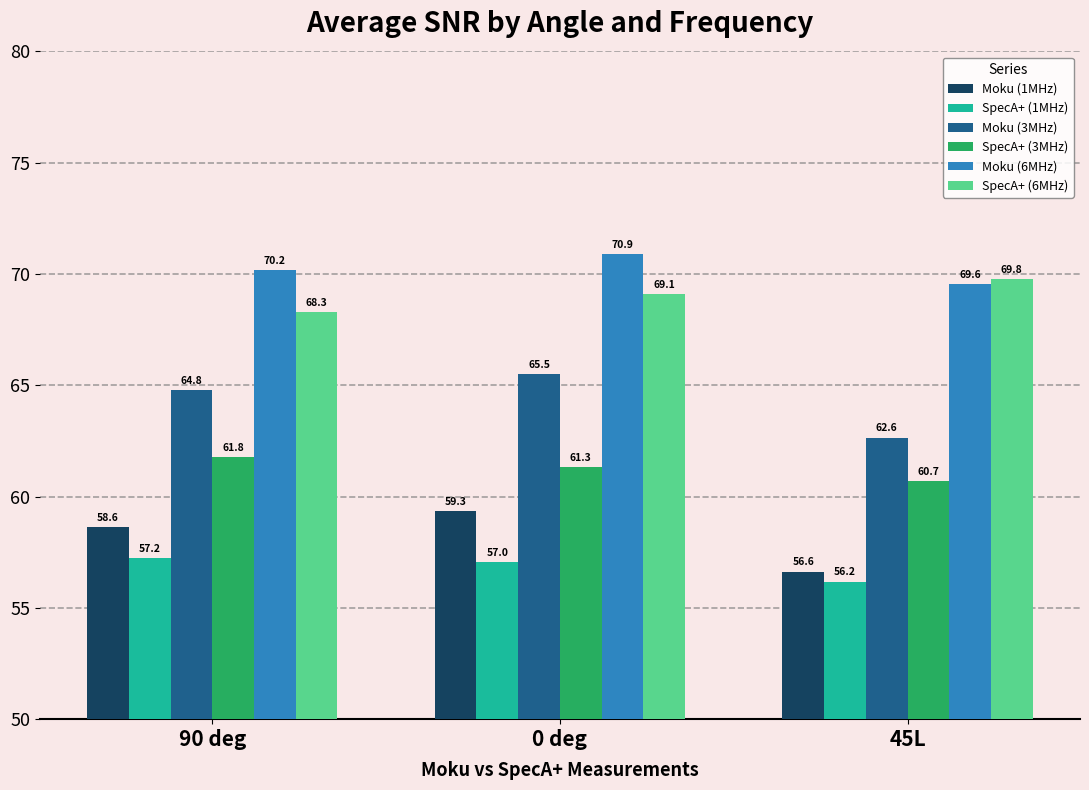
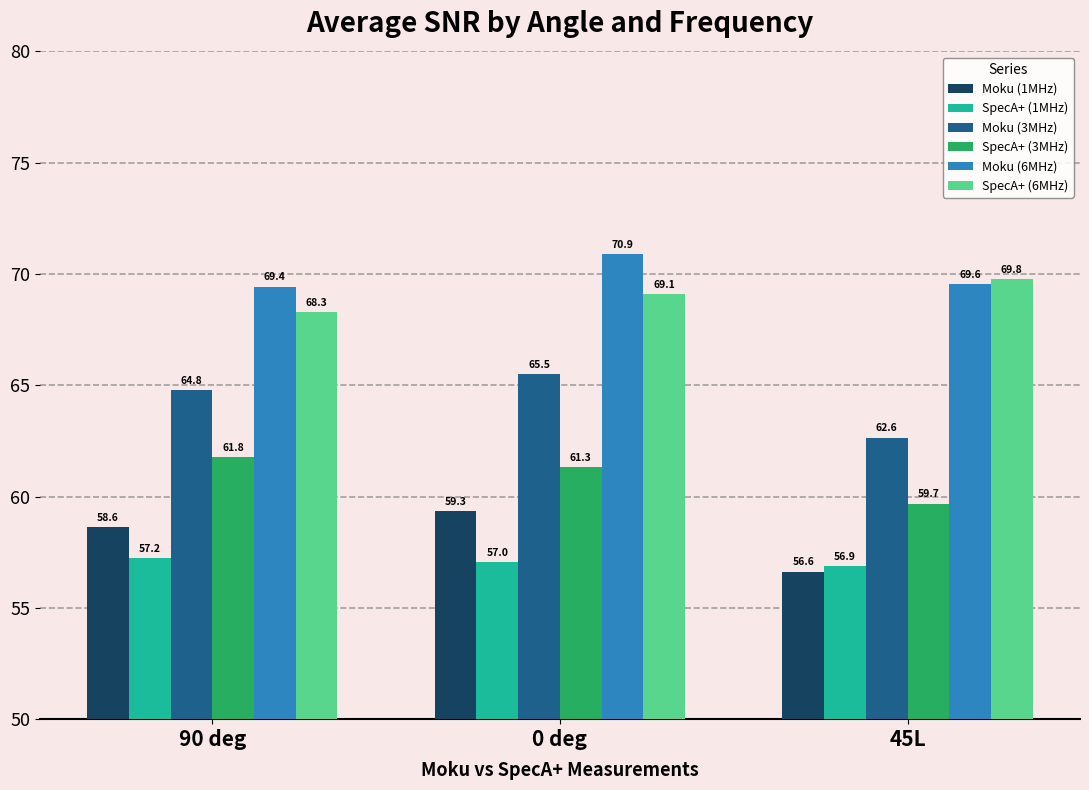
Moku (6MHz), 90 deg: 70.2 -> 69.4
SpecA+ (1MHz), 45L: 56.2 -> 56.9
SpecA+ (3MHz), 45L: 60.7 -> 59.7
